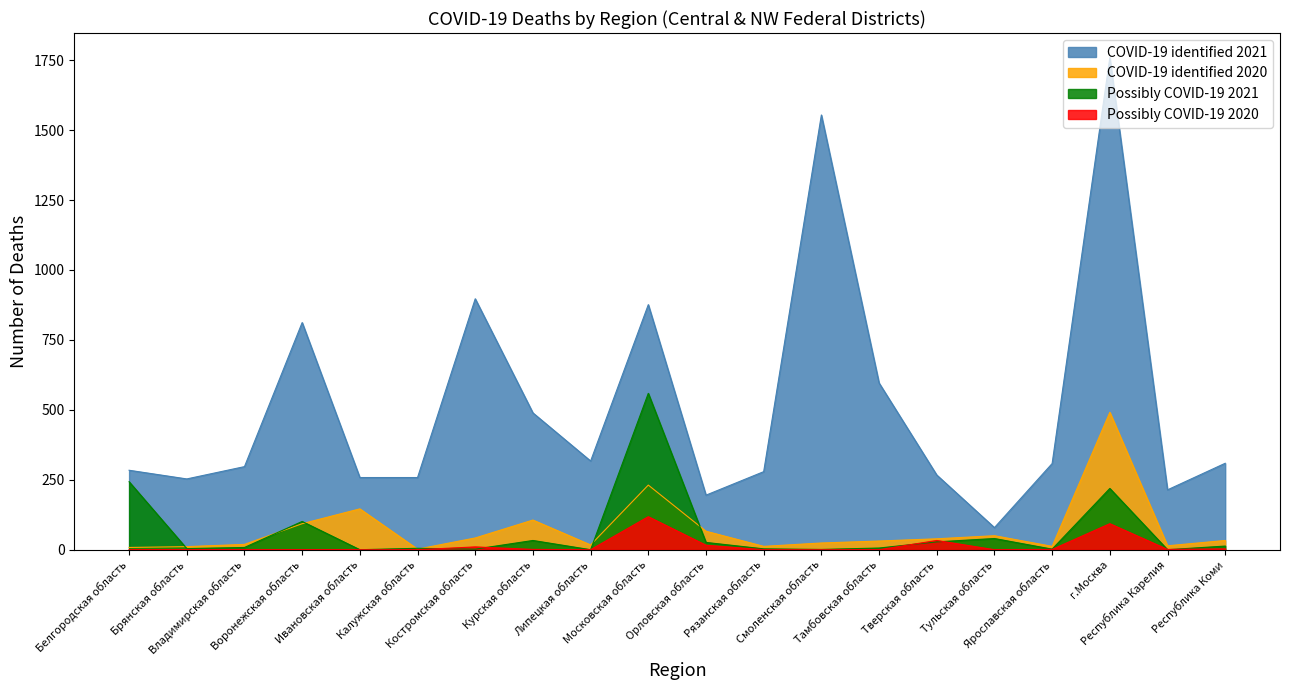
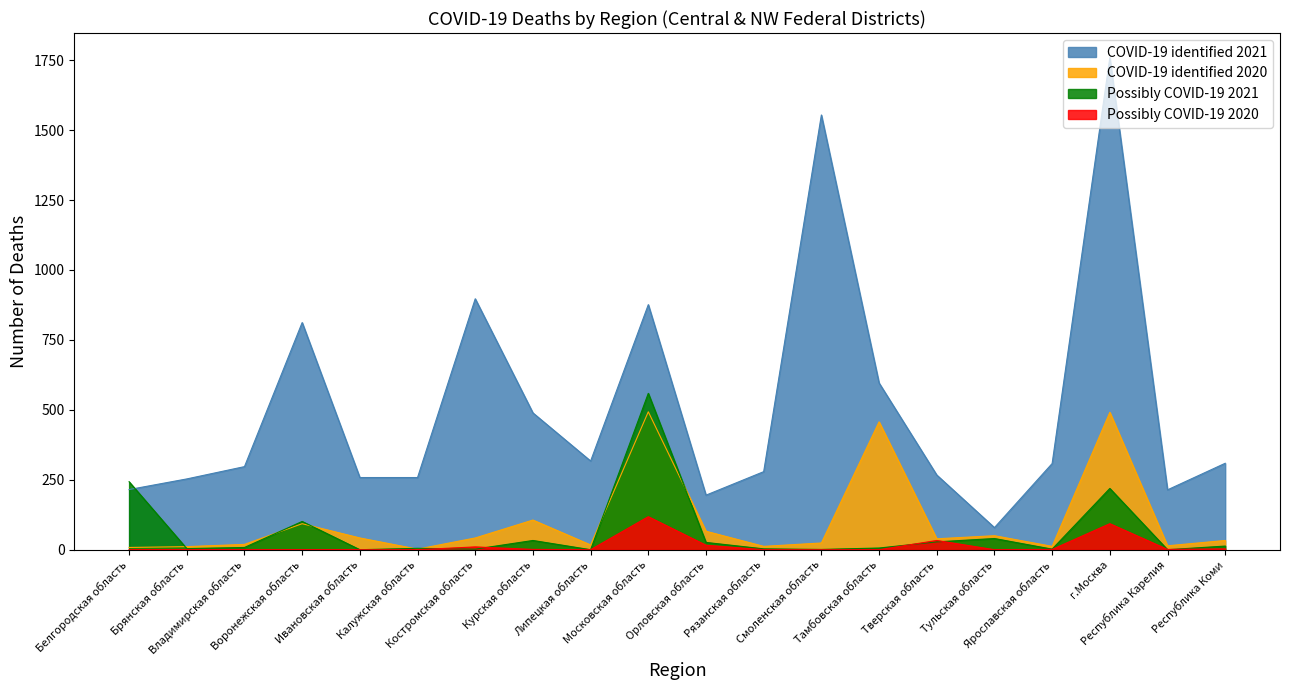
COVID-19 identified 2021, Белгородская область: 280 -> 220
COVID-19 identified 2020, Ивановская область: 150 -> 40
COVID-19 identified 2020, Московская область: 230 -> 490
COVID-19 identified 2020, Тамбовская область: 30 -> 460
